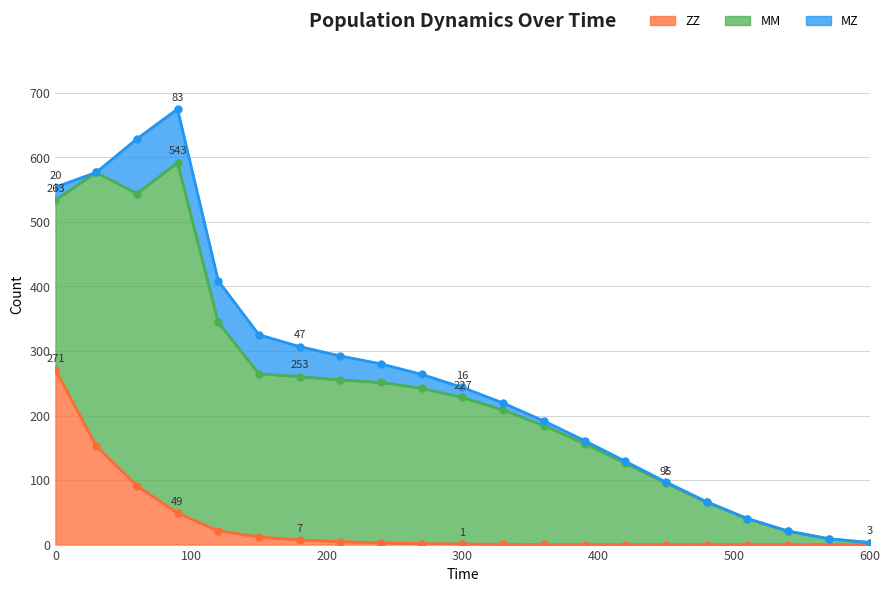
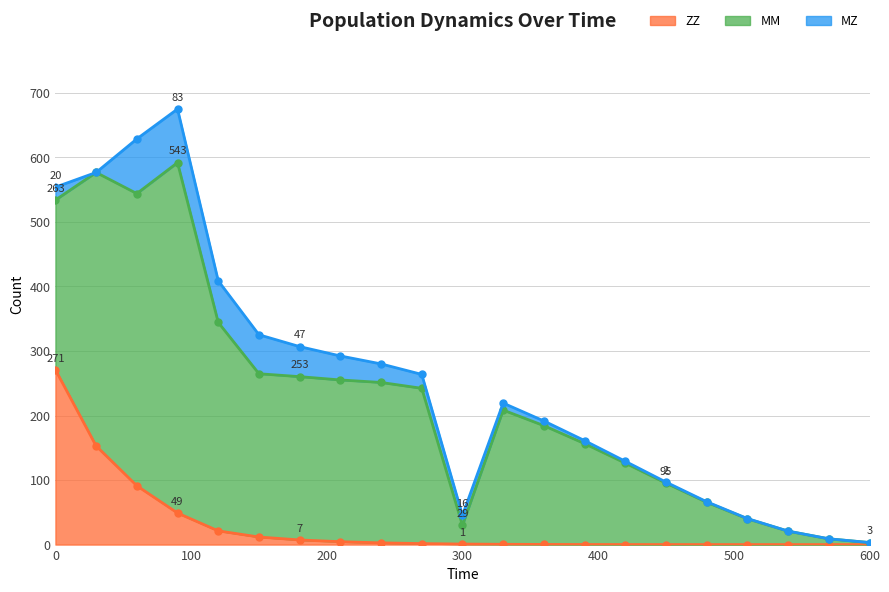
MM, 300: 227 -> 29
